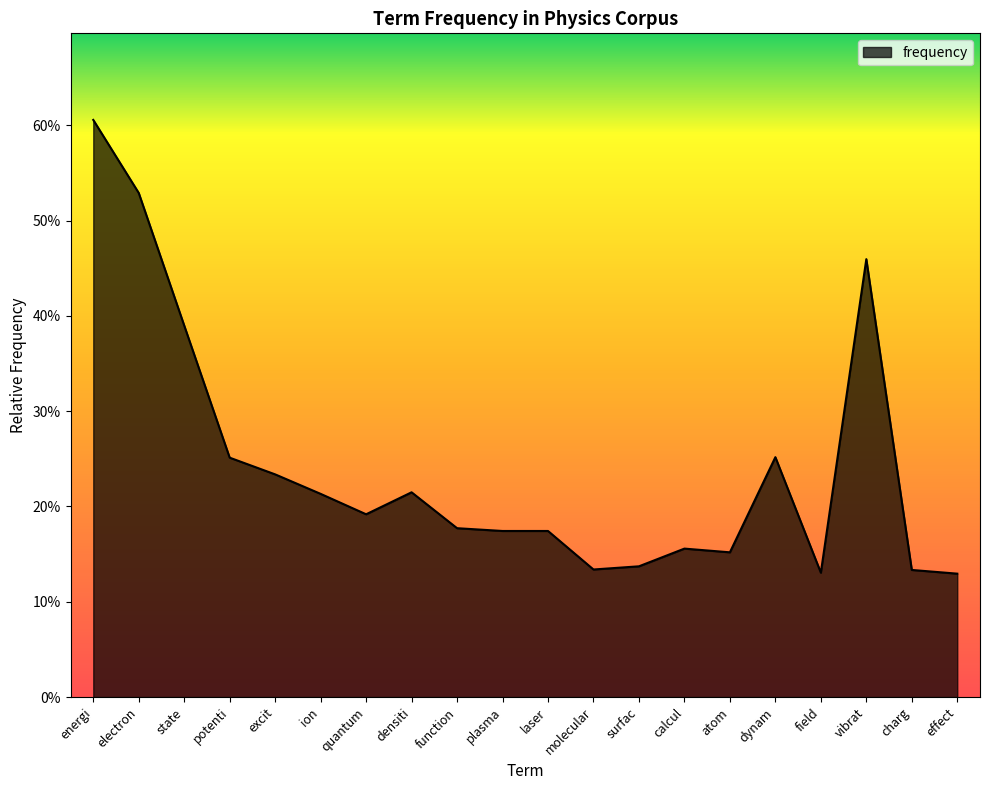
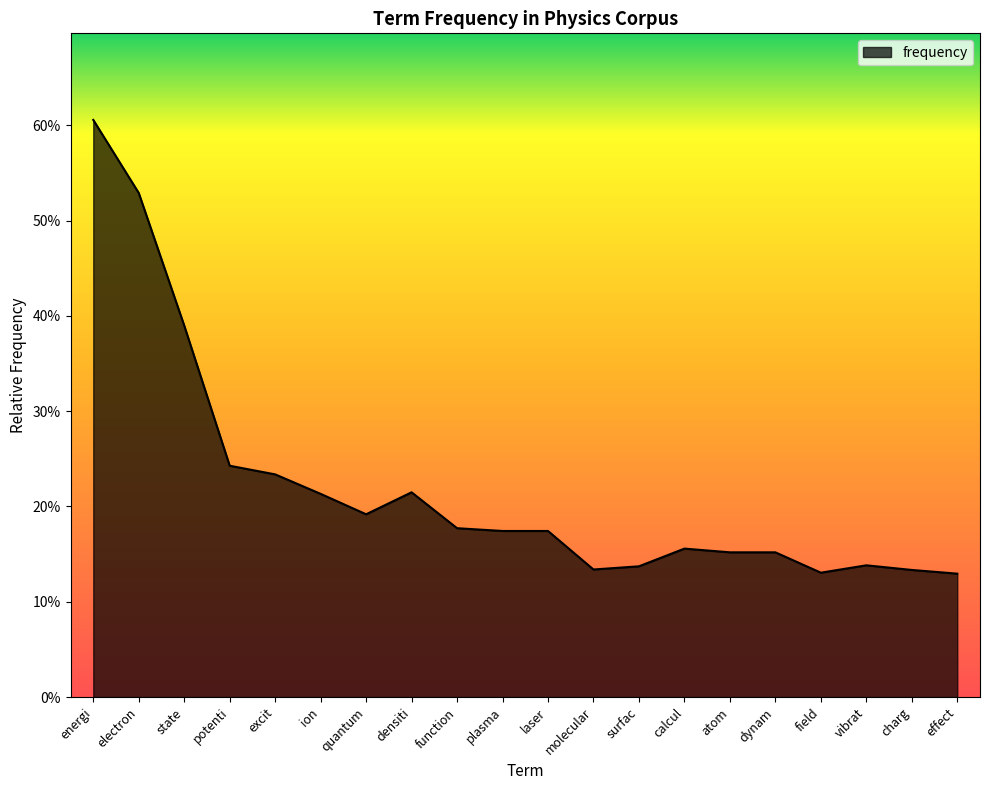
potenti: 25% -> 24%
dynam: 25% -> 15%
vibrat: 46% -> 14%
